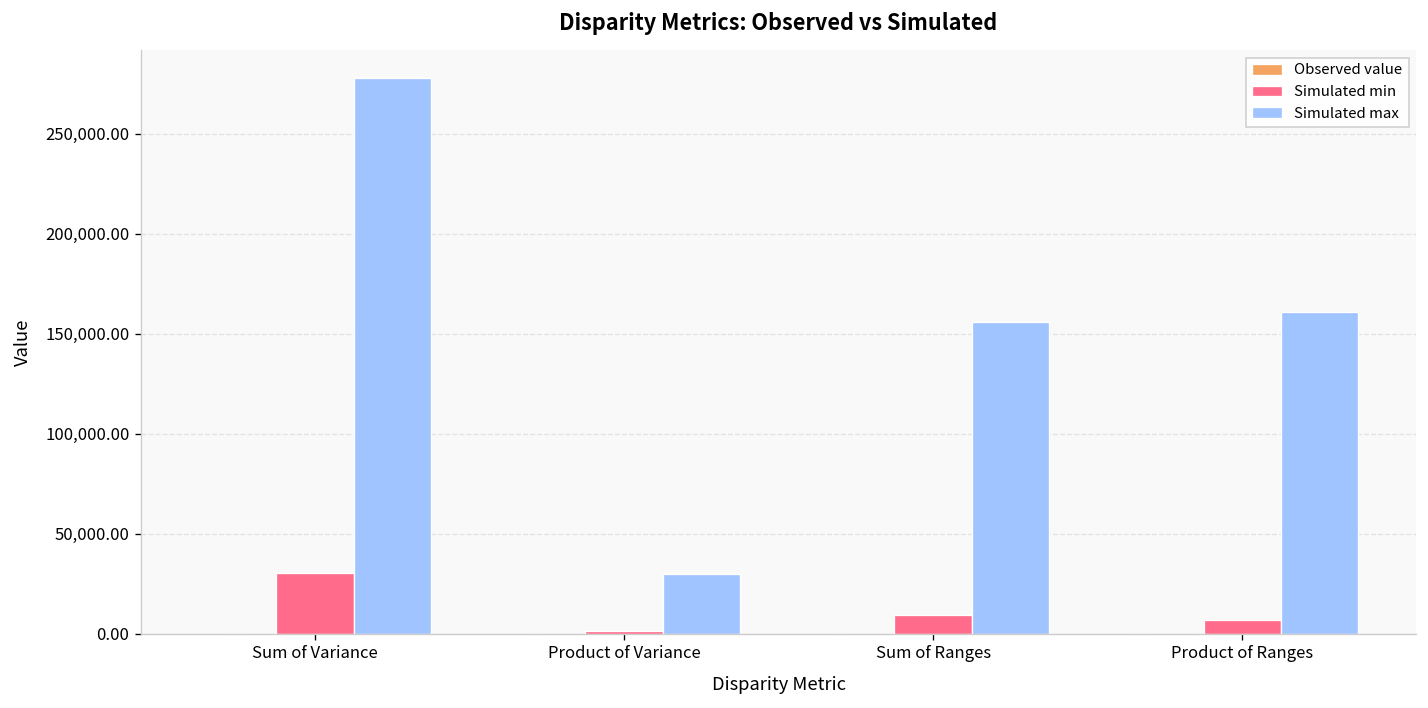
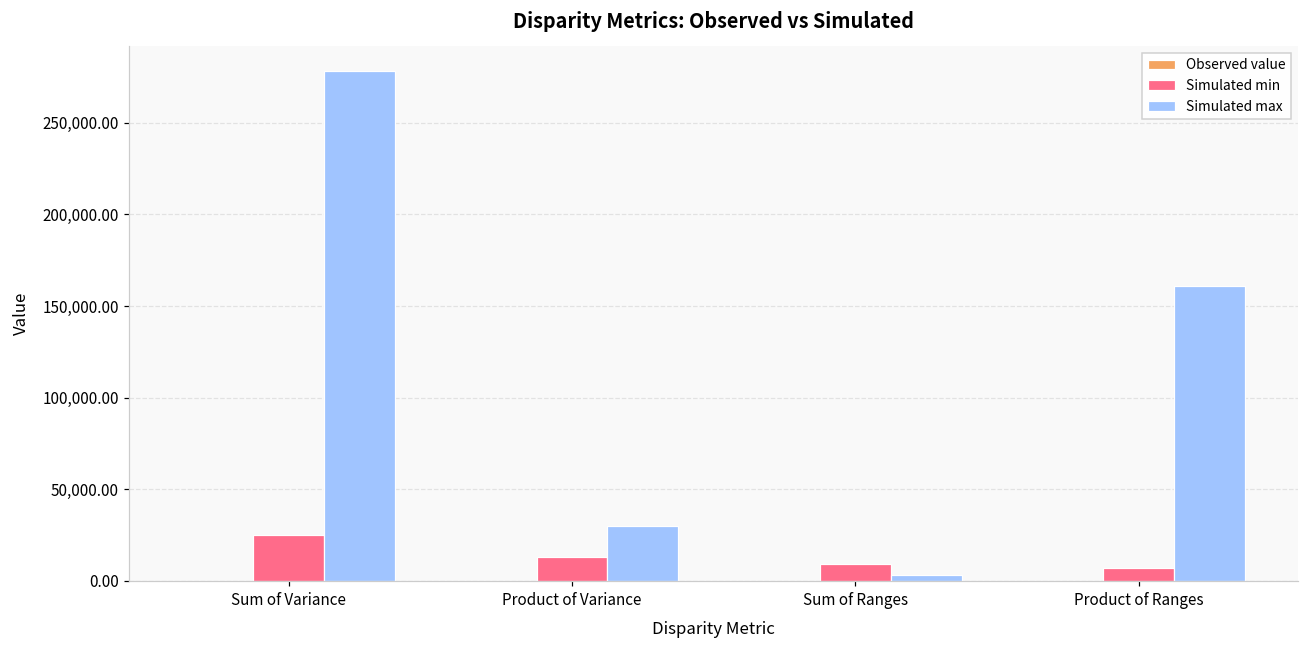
Simulated min, Sum of Variance: 30,000 -> 25,000
Simulated min, Product of Variance: 1,000 -> 13,000
Simulated max, Sum of Ranges: 156,000 -> 3,000
